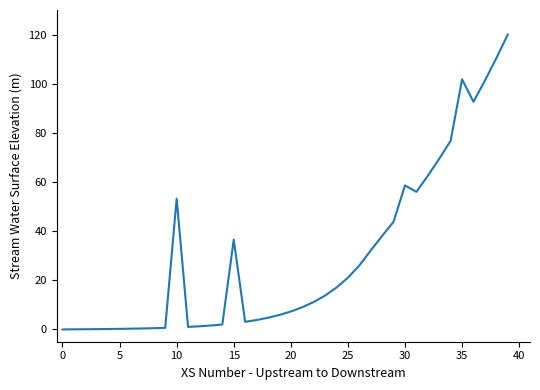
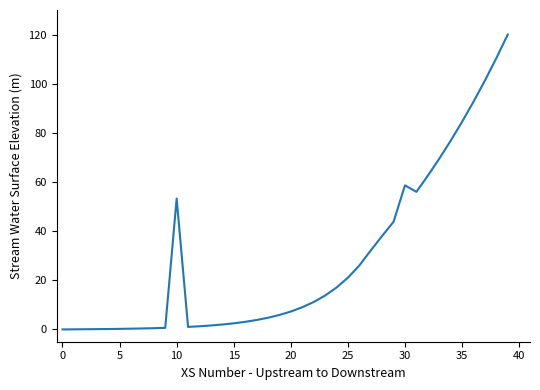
15: 37 -> 2
35: 102 -> 84
